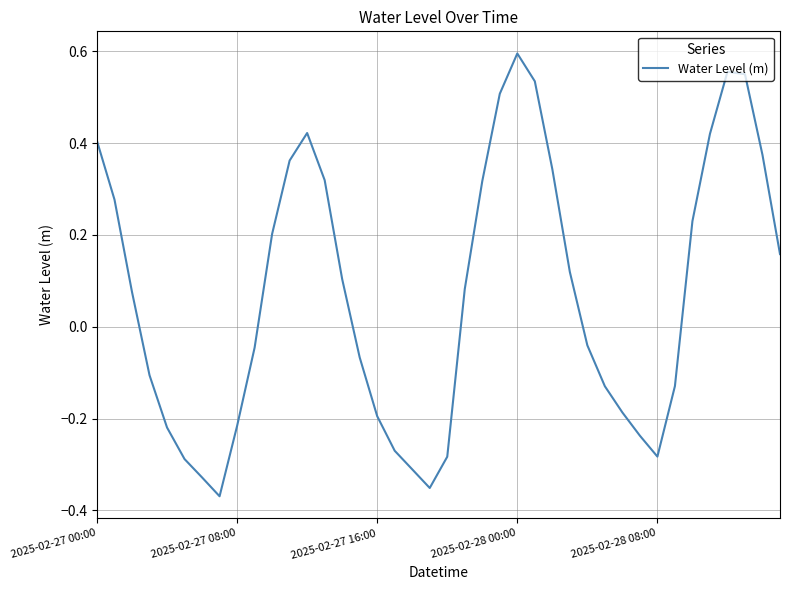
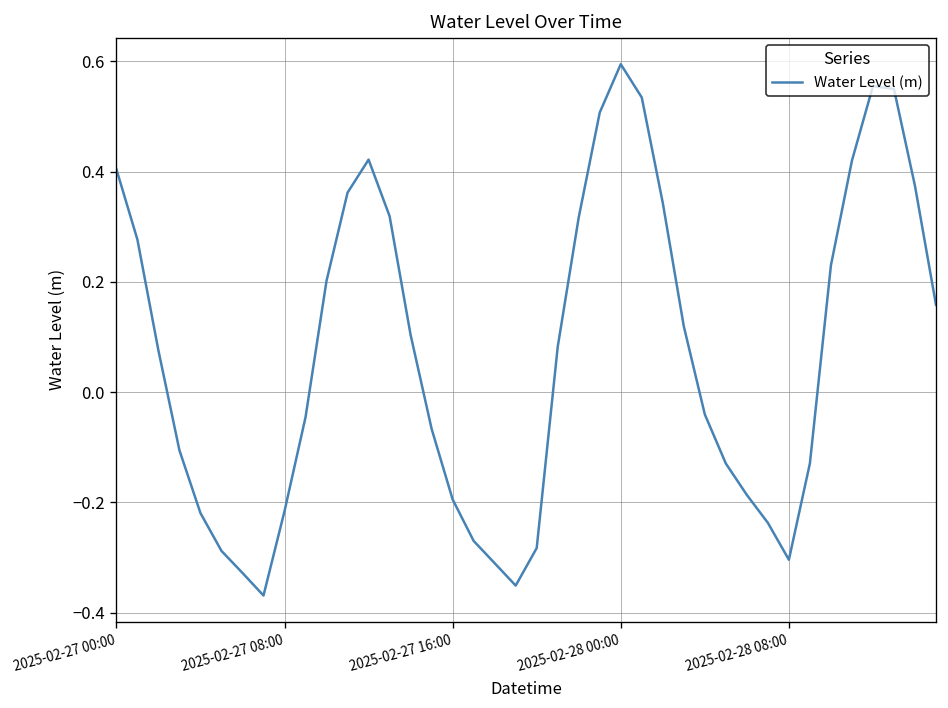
2025-02-28 08:00: -0.28 -> -0.30
